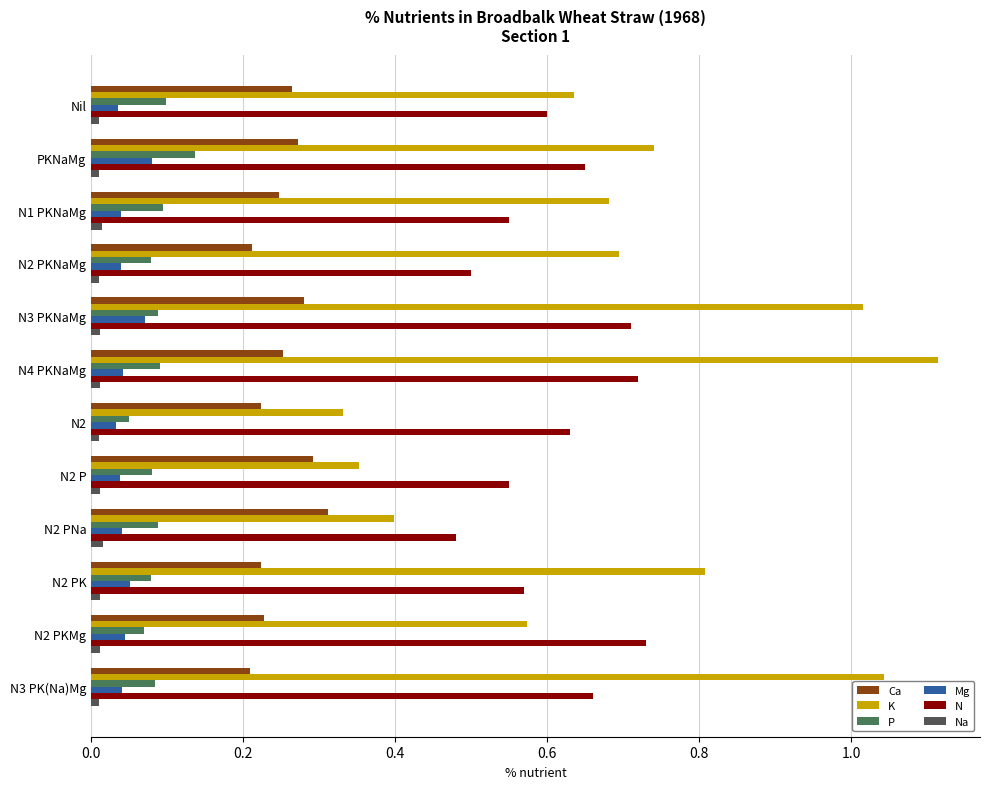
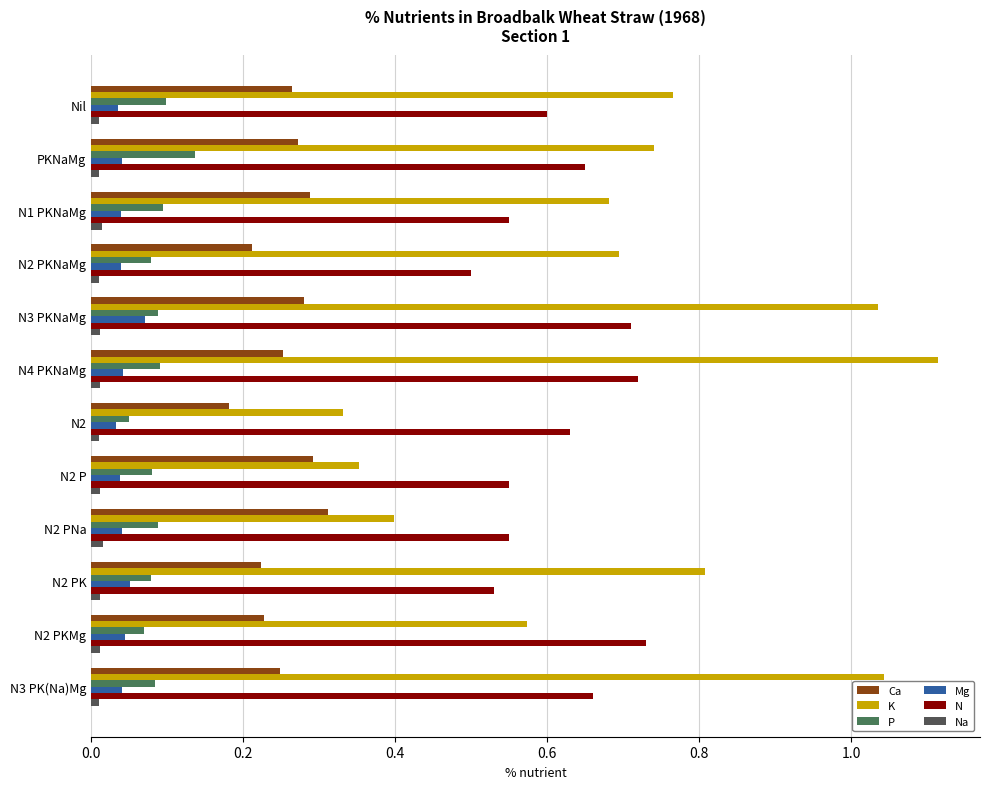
K, Nil: 0.64 -> 0.77
Mg, PKNaMg: 0.08 -> 0.04
Ca, N1 PKNaMg: 0.25 -> 0.29
K, N3 PKNaMg: 1.02 -> 1.04
Ca, N2: 0.22 -> 0.18
N, N2 PNa: 0.48 -> 0.55
N, N2 PK: 0.57 -> 0.53
Ca, N3 PK(Na)Mg: 0.21 -> 0.25
